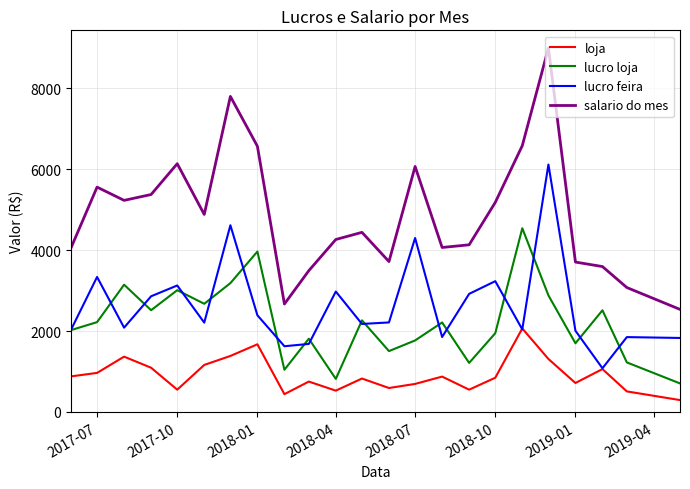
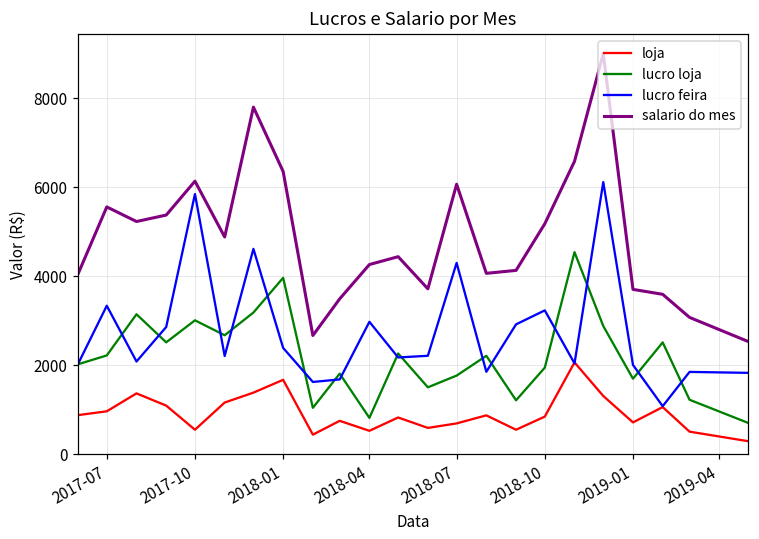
lucro feira, 2017-10: 3100 -> 5800
salario do mes, 2018-01: 6600 -> 6400
